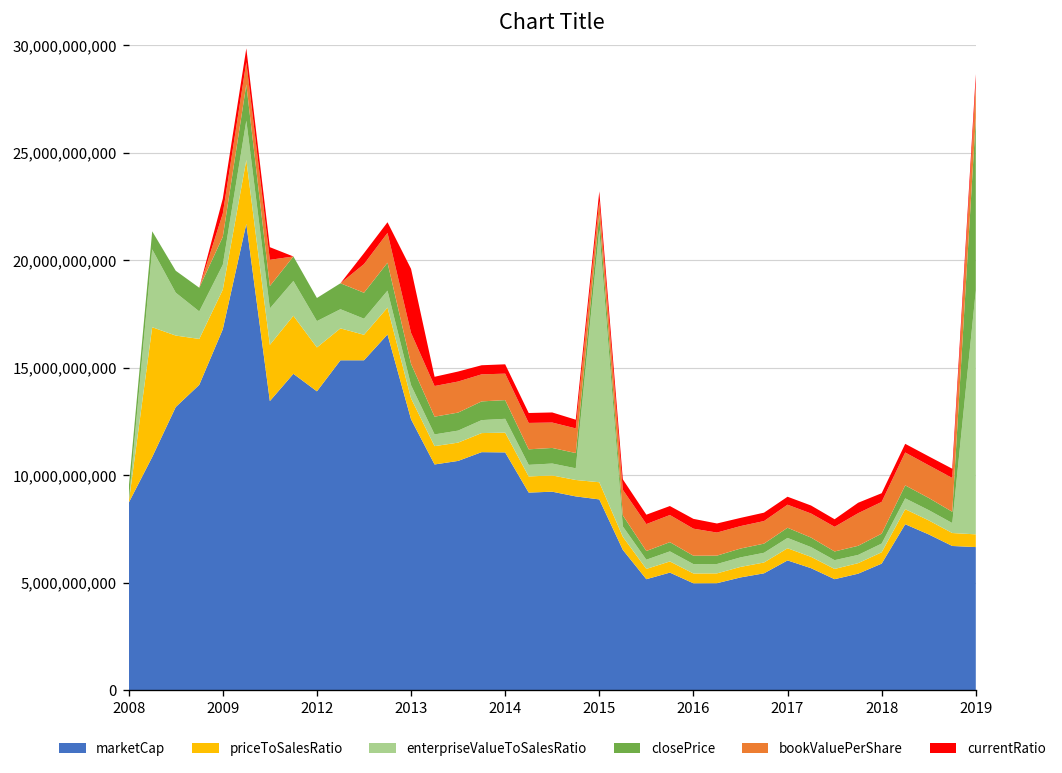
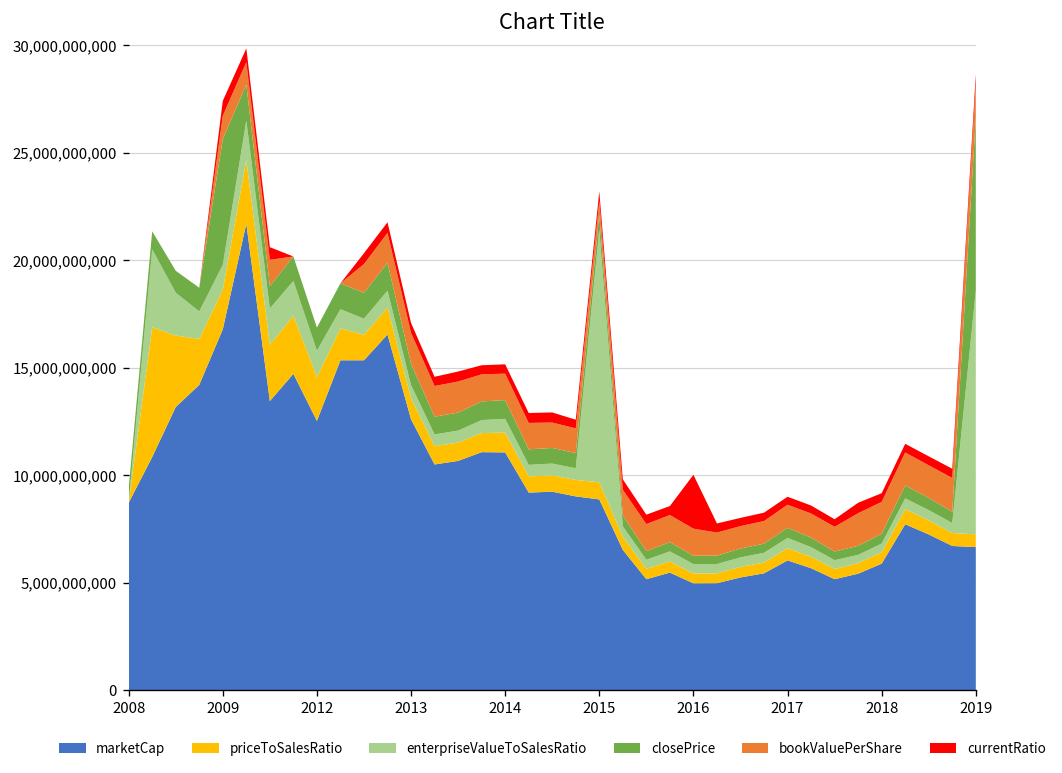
closePrice, 2009: 1,300,000,000 -> 5,900,000,000
marketCap, 2012: 13,900,000,000 -> 12,500,000,000
currentRatio, 2013: 3,000,000,000 -> 500,000,000
currentRatio, 2016: 500,000,000 -> 2,500,000,000
